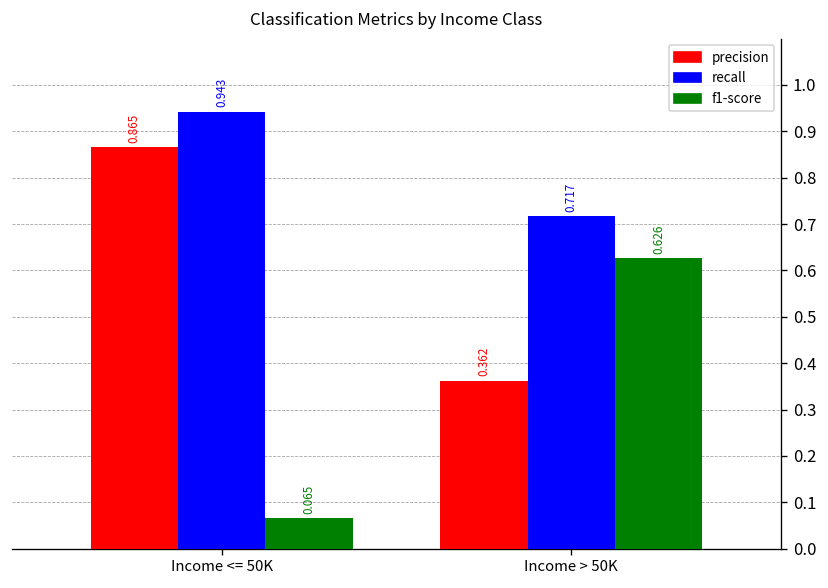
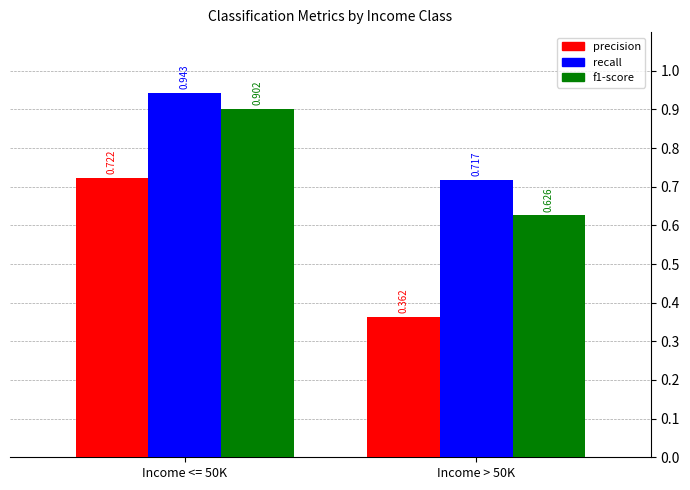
precision, Income <= 50K: 0.865 -> 0.722
f1-score, Income <= 50K: 0.065 -> 0.902
